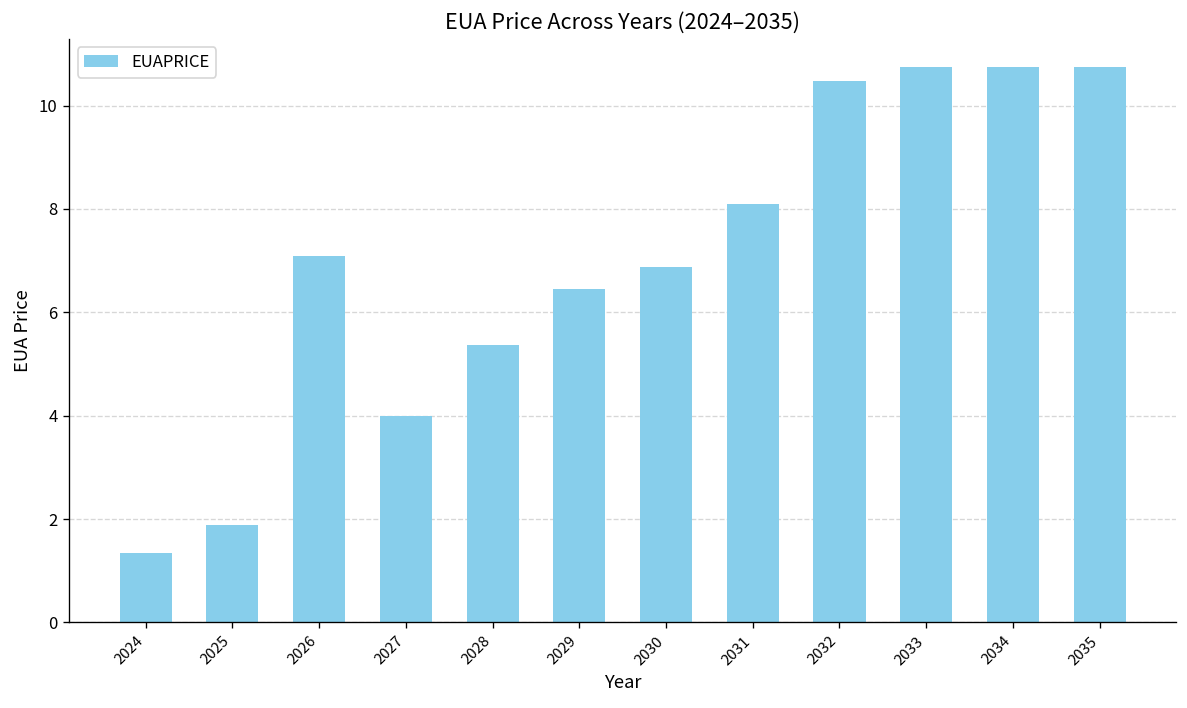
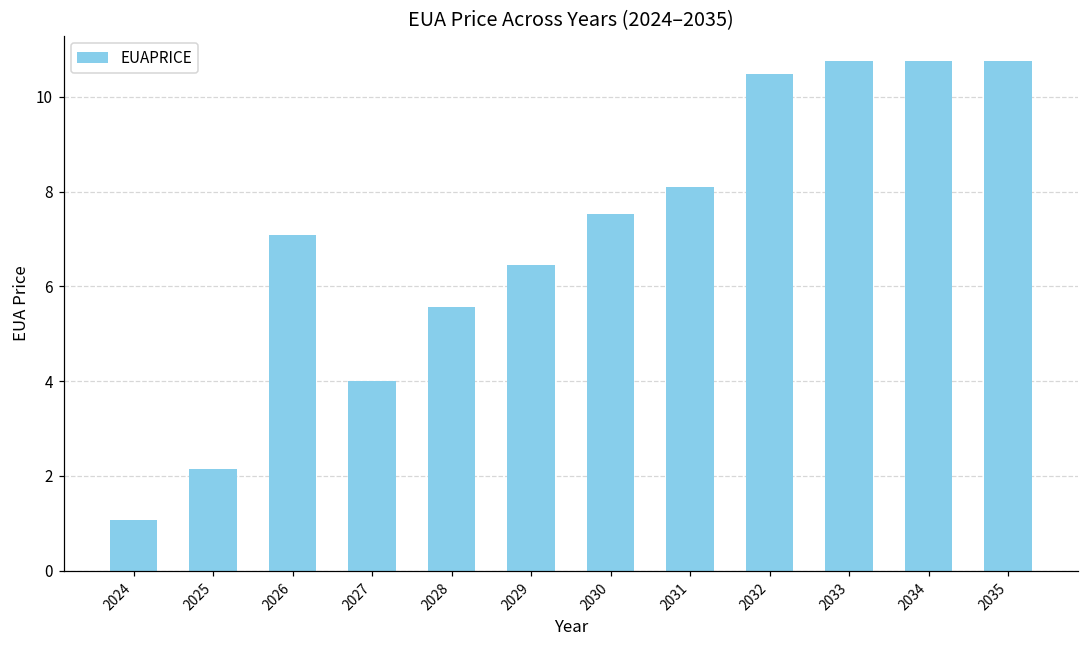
2024: 1.3 -> 1.1
2025: 1.9 -> 2.2
2028: 5.4 -> 5.6
2030: 6.9 -> 7.5
